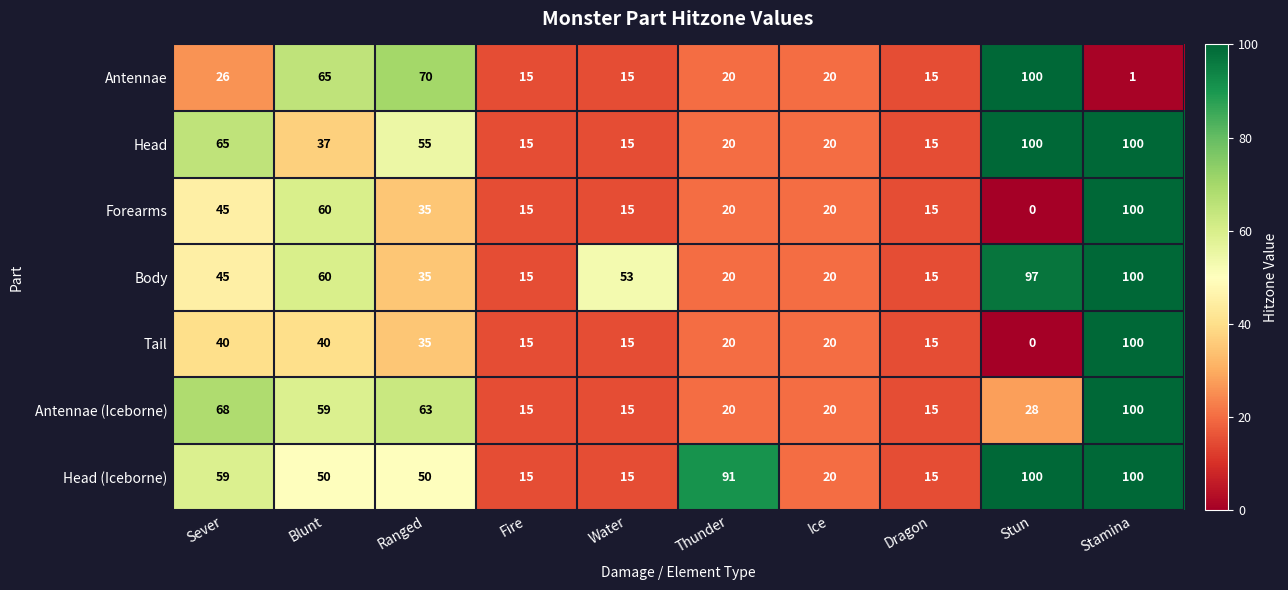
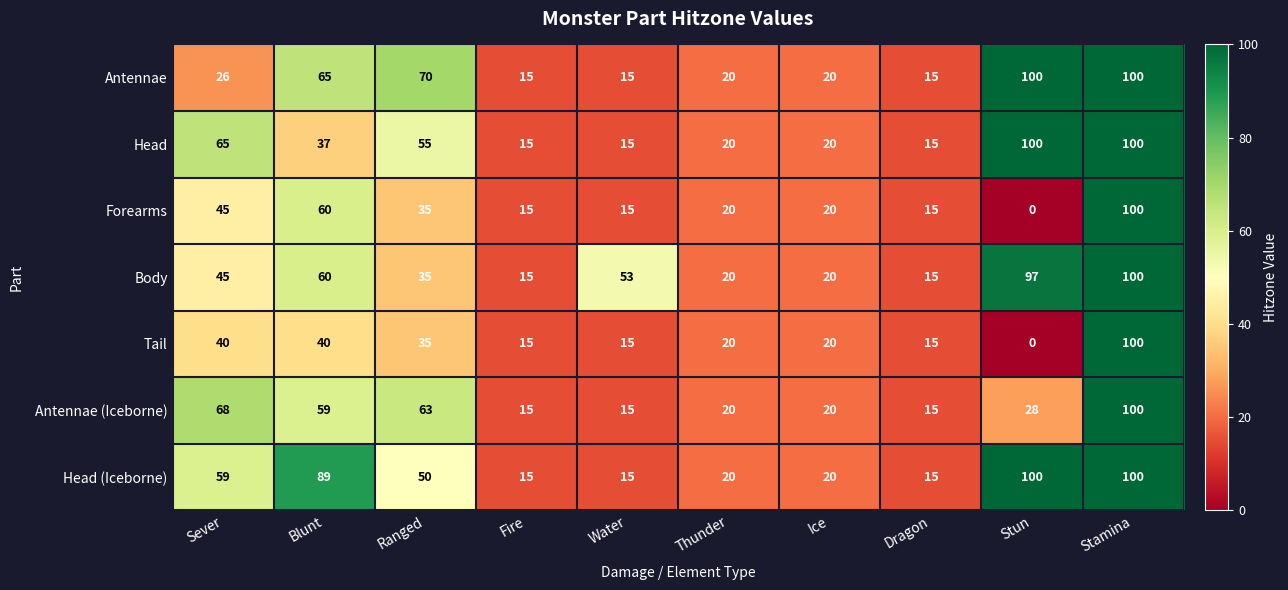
Antennae, Stamina: 1 -> 100
Head (Iceborne), Blunt: 50 -> 89
Head (Iceborne), Thunder: 91 -> 20
